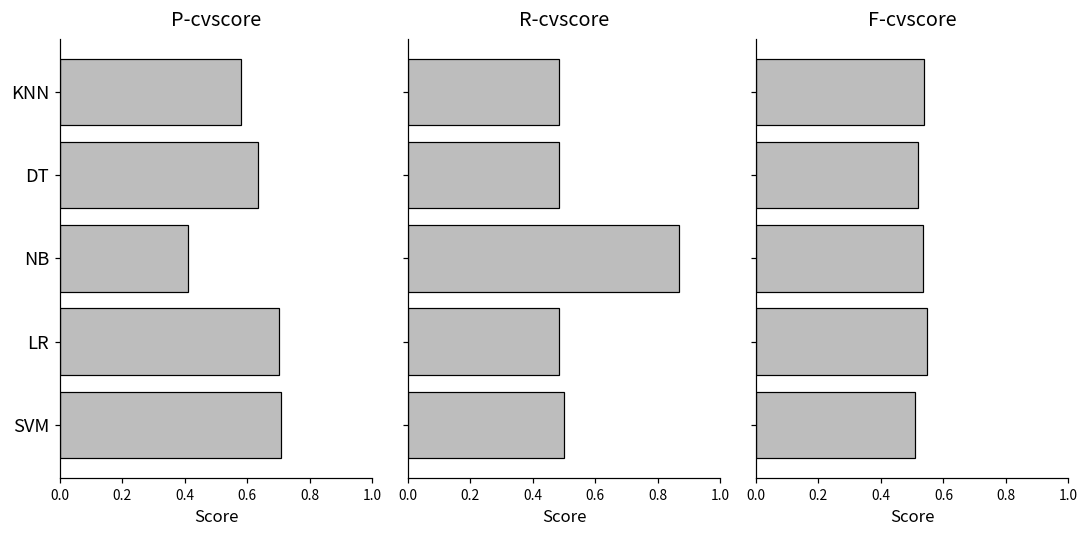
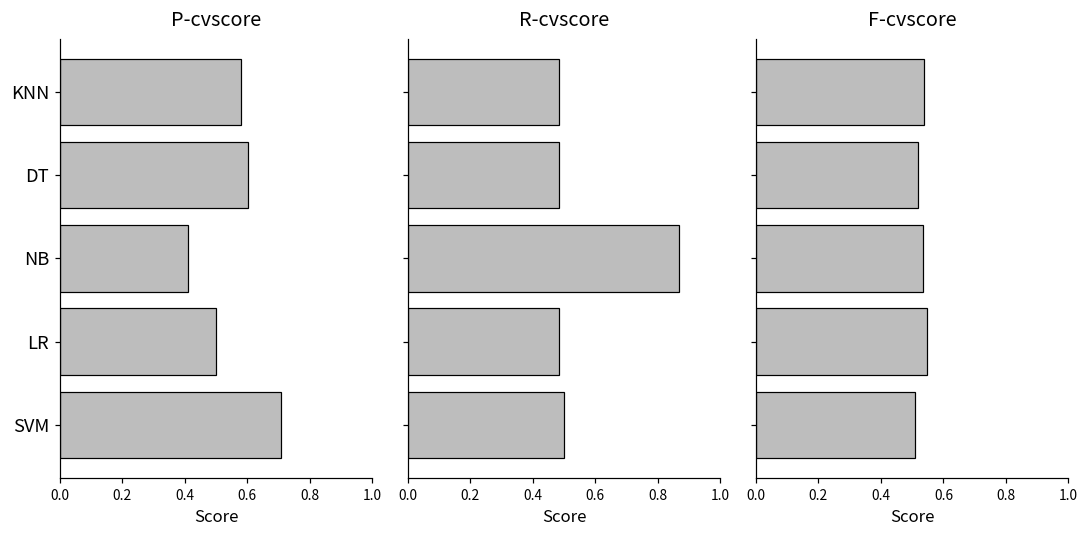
P-cvscore, DT: 0.64 -> 0.60
P-cvscore, LR: 0.7 -> 0.5
